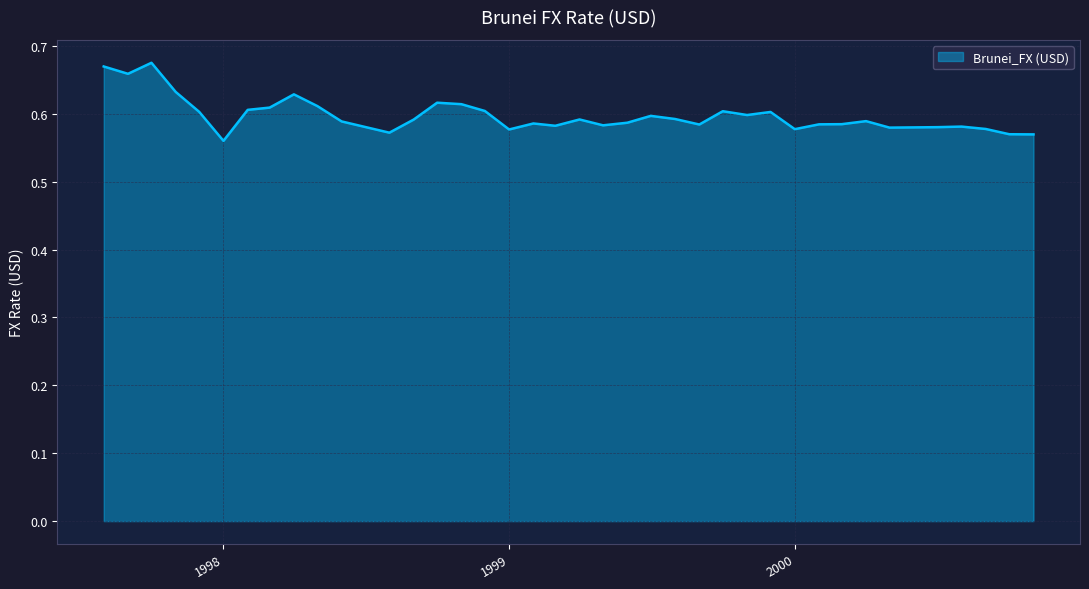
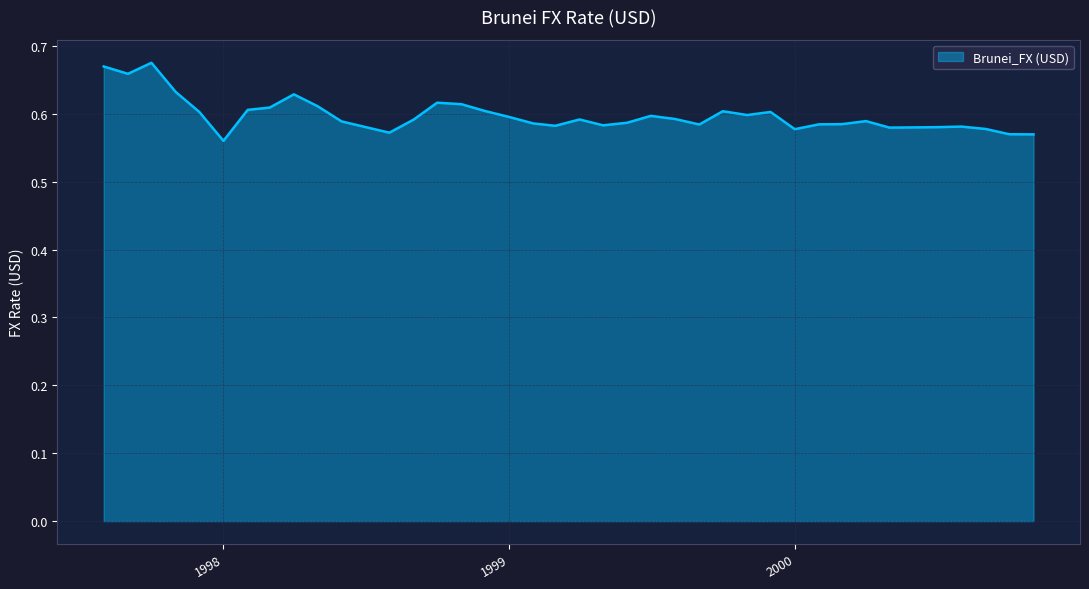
1999: 0.58 -> 0.60
